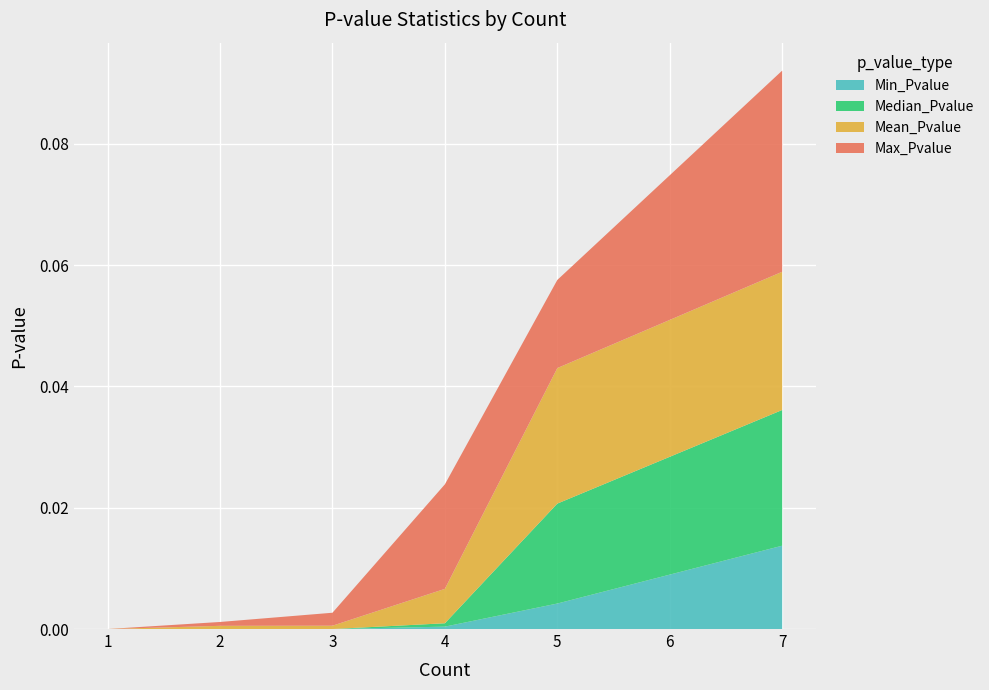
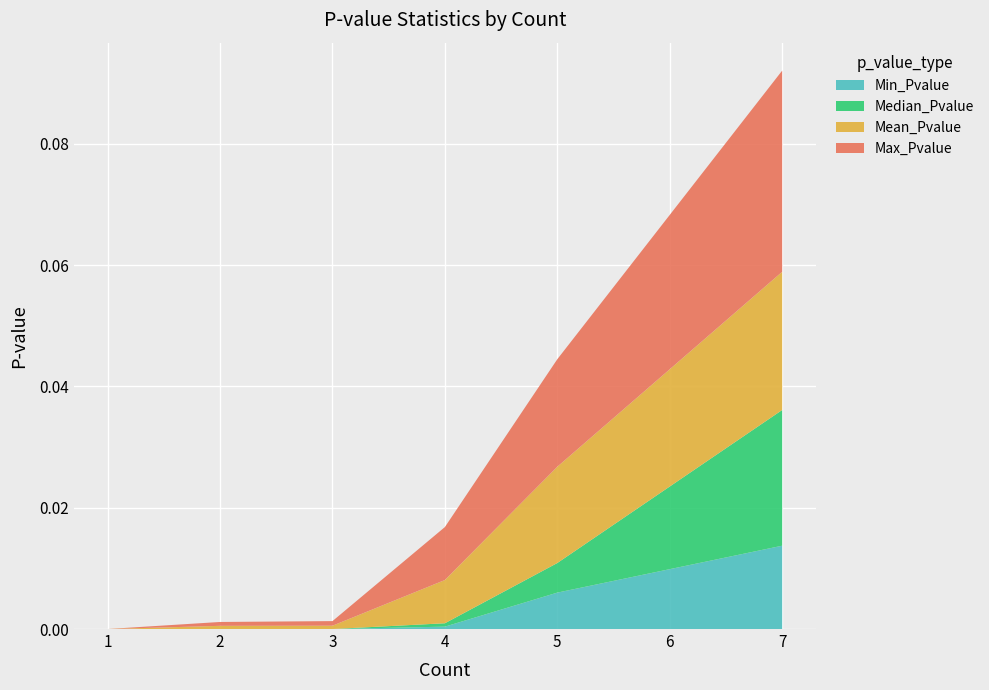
Max_Pvalue, 3: 0.002 -> 0.001
Mean_Pvalue, 4: 0.006 -> 0.007
Max_Pvalue, 4: 0.017 -> 0.009
Min_Pvalue, 5: 0.004 -> 0.006
Median_Pvalue, 5: 0.016 -> 0.005
Mean_Pvalue, 5: 0.022 -> 0.016
Max_Pvalue, 5: 0.015 -> 0.018
